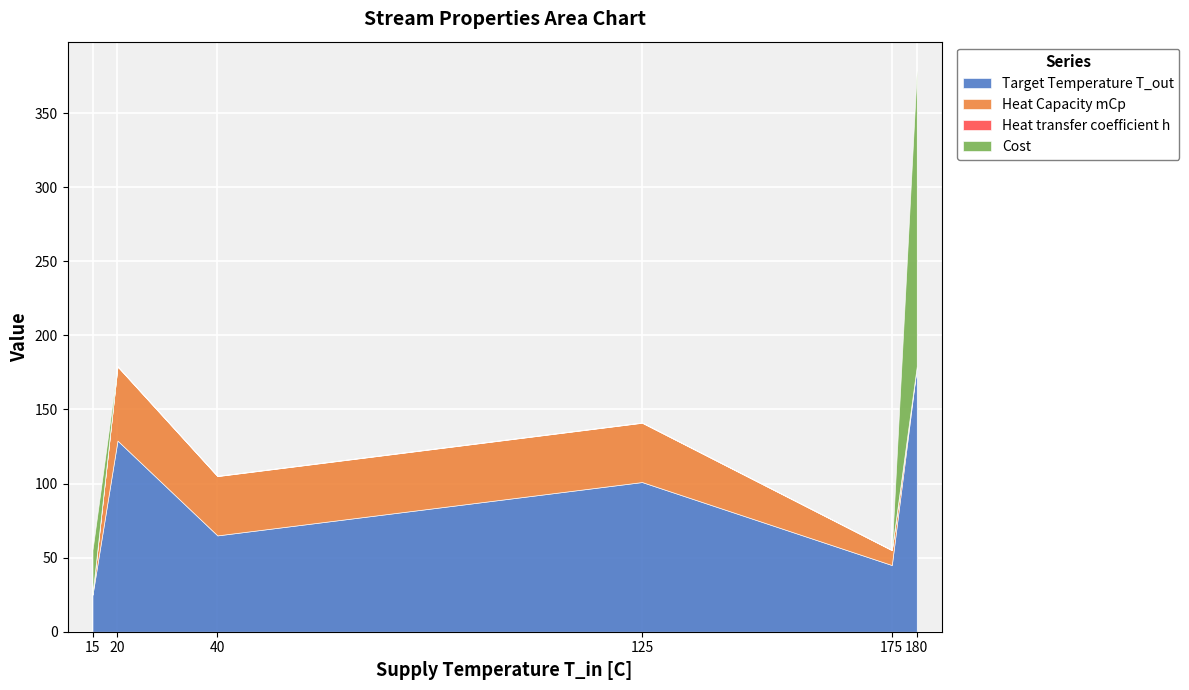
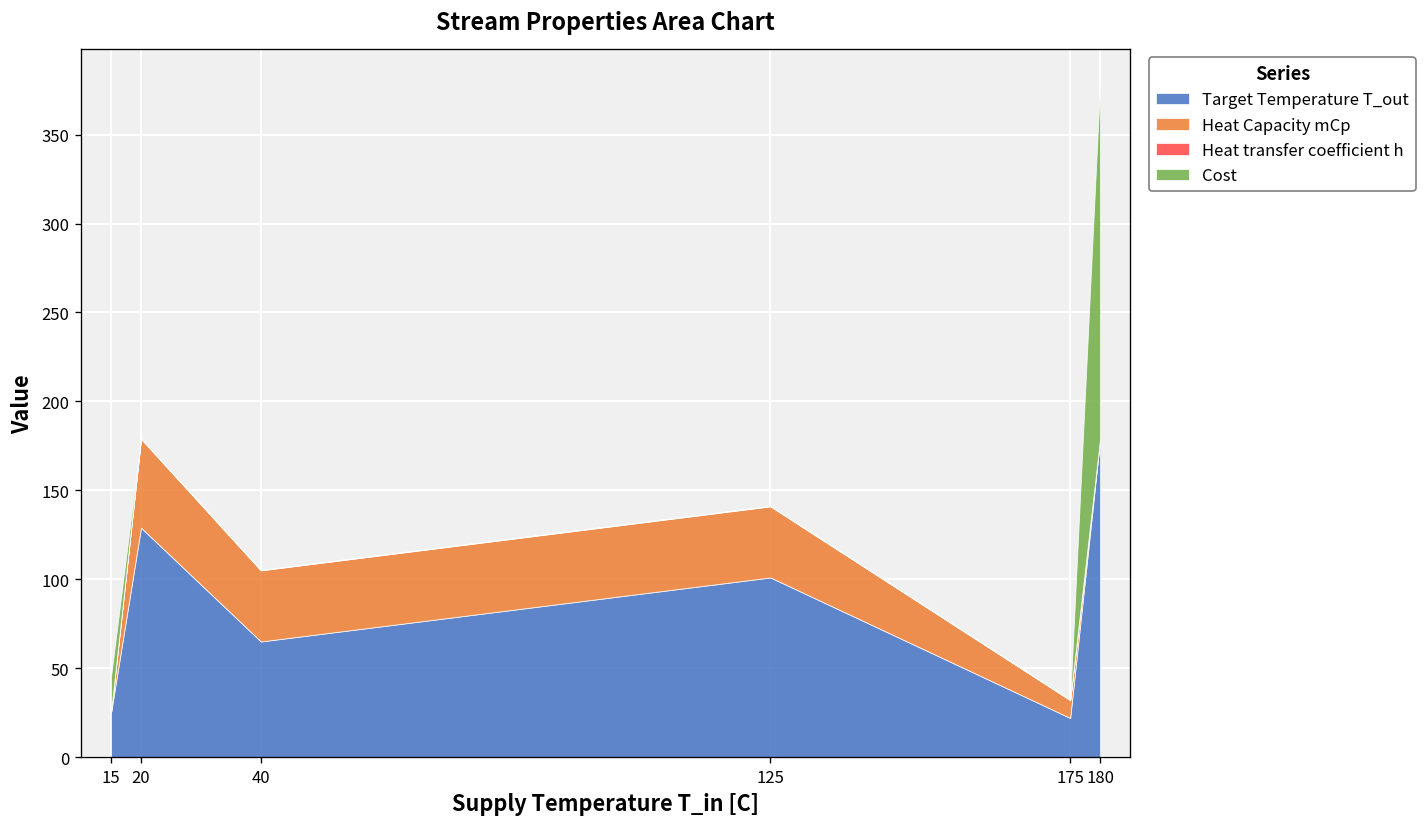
Cost, 15: 30 -> 20
Target Temperature T_out, 175: 45 -> 22
